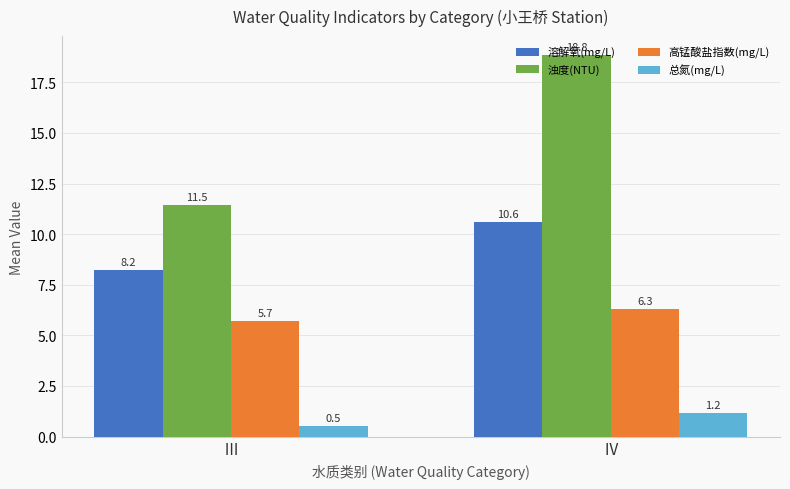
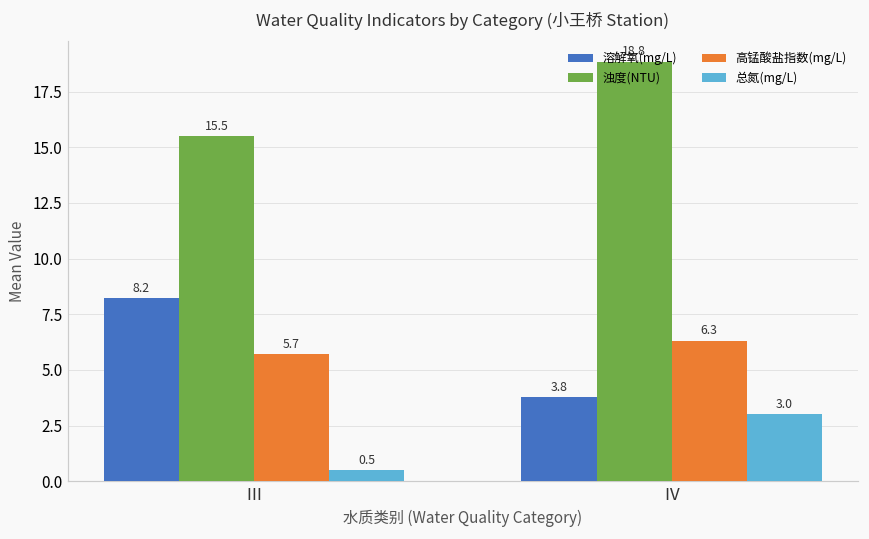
浊度(NTU), Ⅲ: 11.5 -> 15.5
溶解氧(mg/L), Ⅳ: 10.6 -> 3.8
总氮(mg/L), Ⅳ: 1.2 -> 3.0
